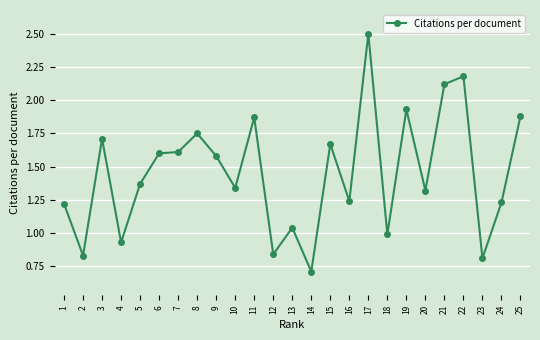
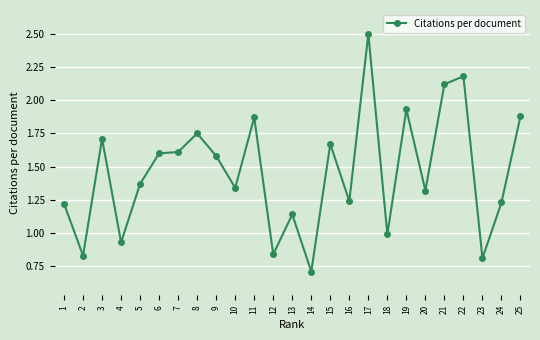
13: 1.04 -> 1.14
